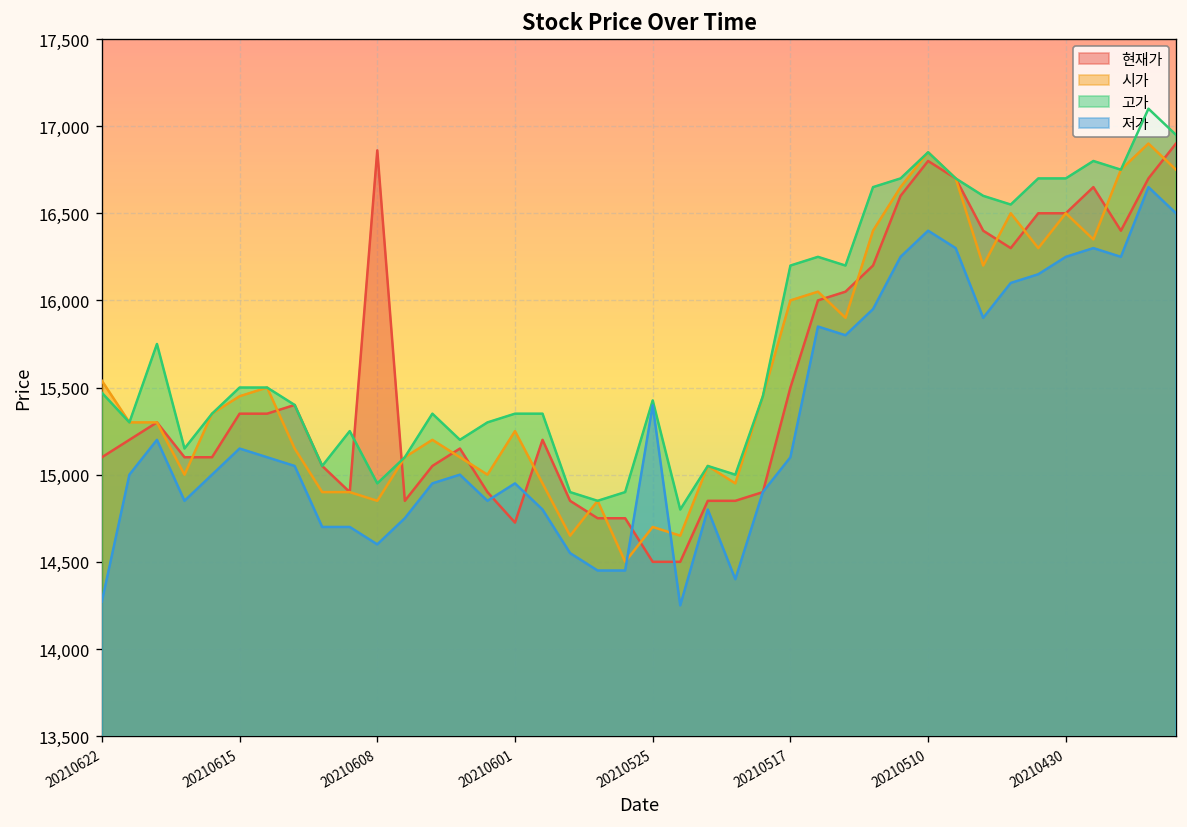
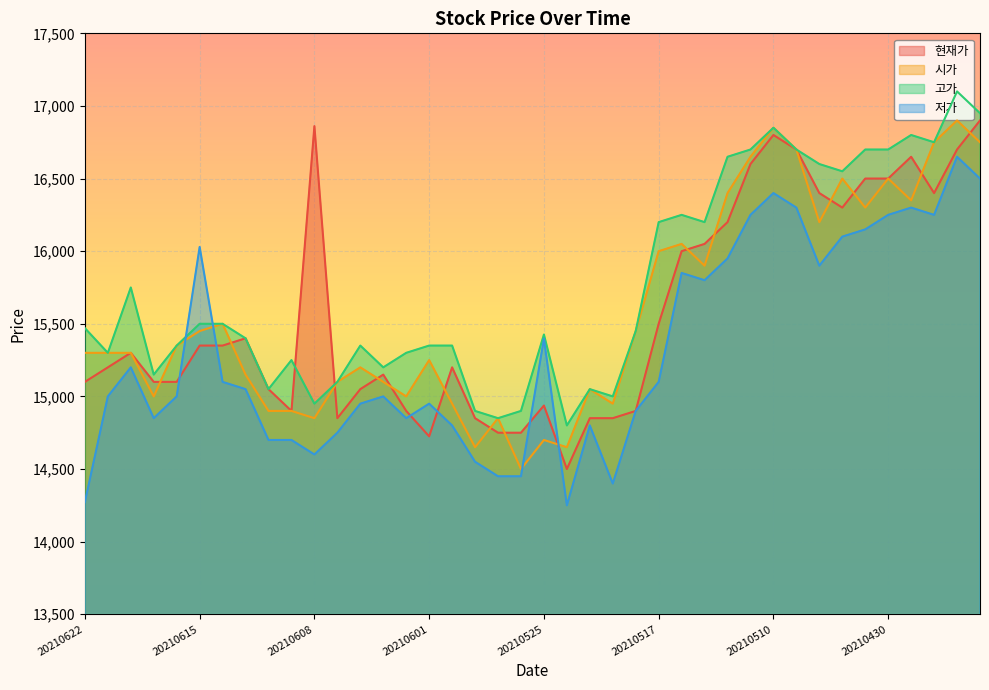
시가, 20210622: 15,540 -> 15,300
저가, 20210615: 15,150 -> 16,030
현재가, 20210525: 14,500 -> 14,940
